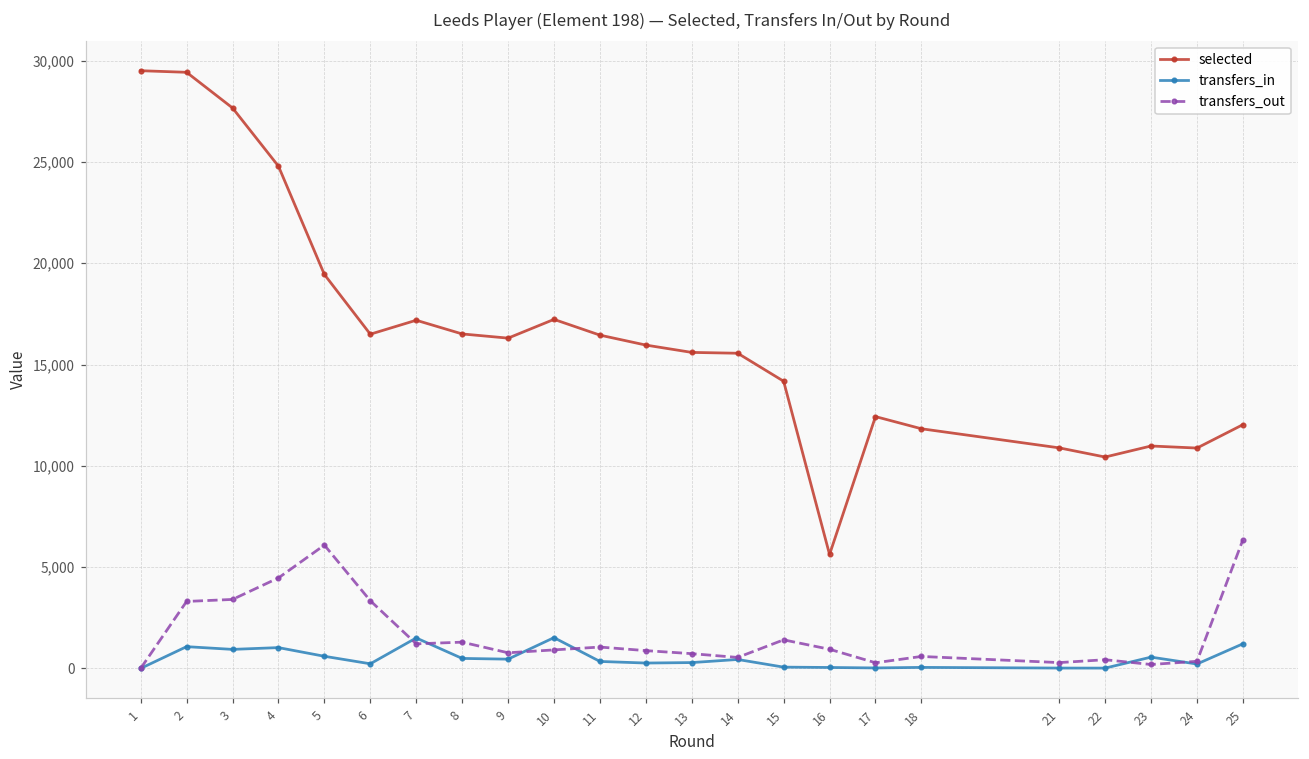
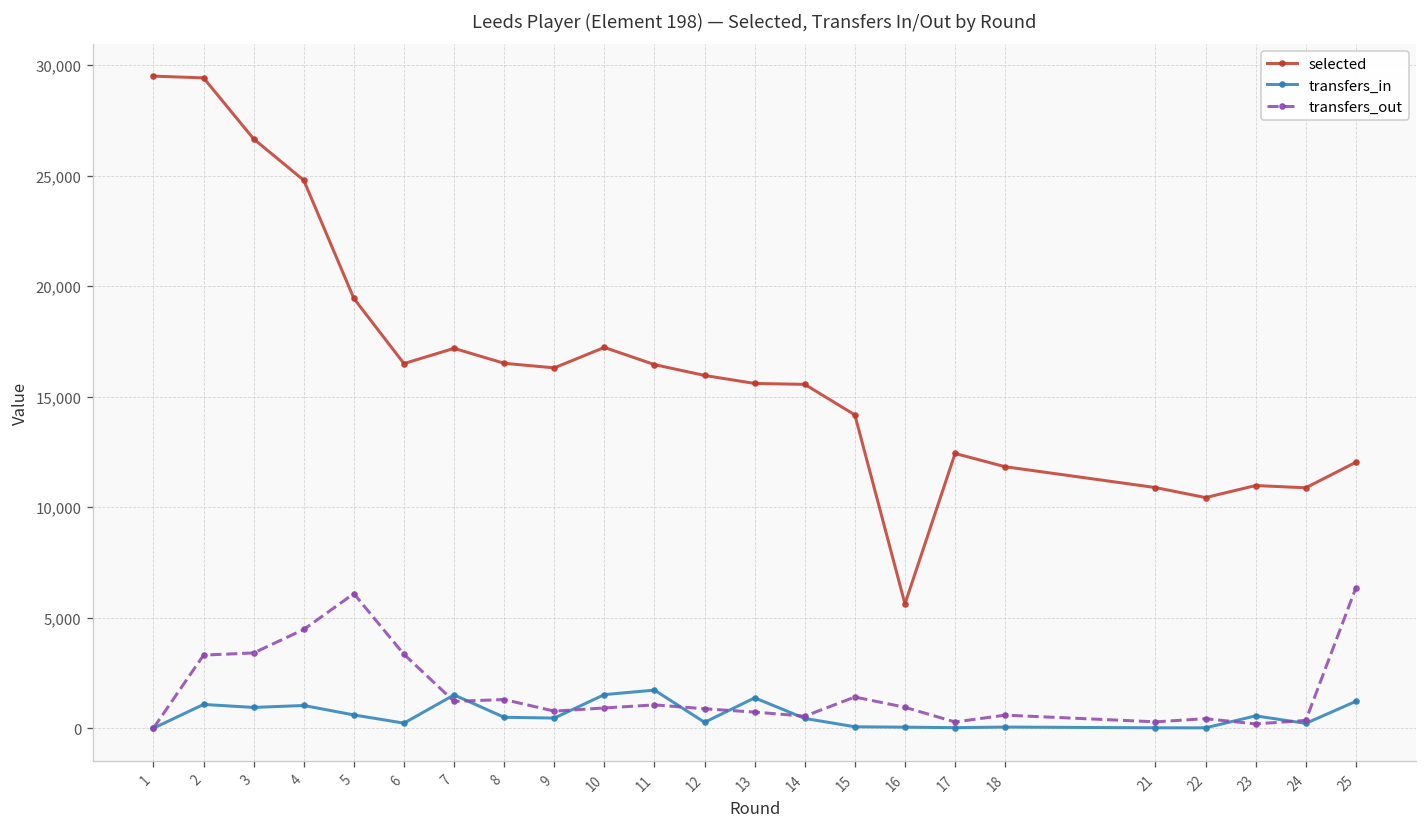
selected, 3: 27,700 -> 26,700
transfers_in, 11: 300 -> 1,700
transfers_in, 13: 300 -> 1,400
